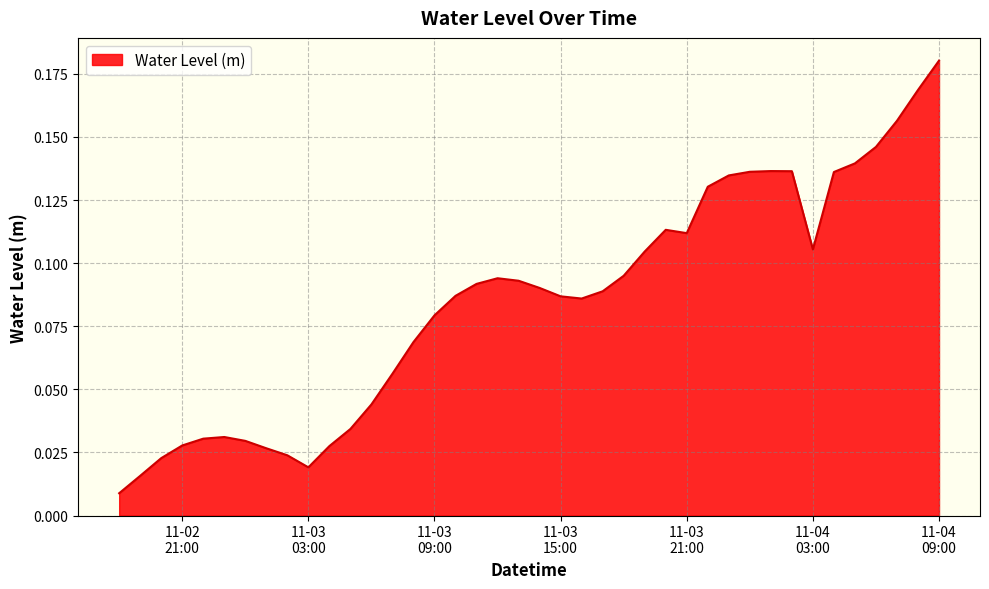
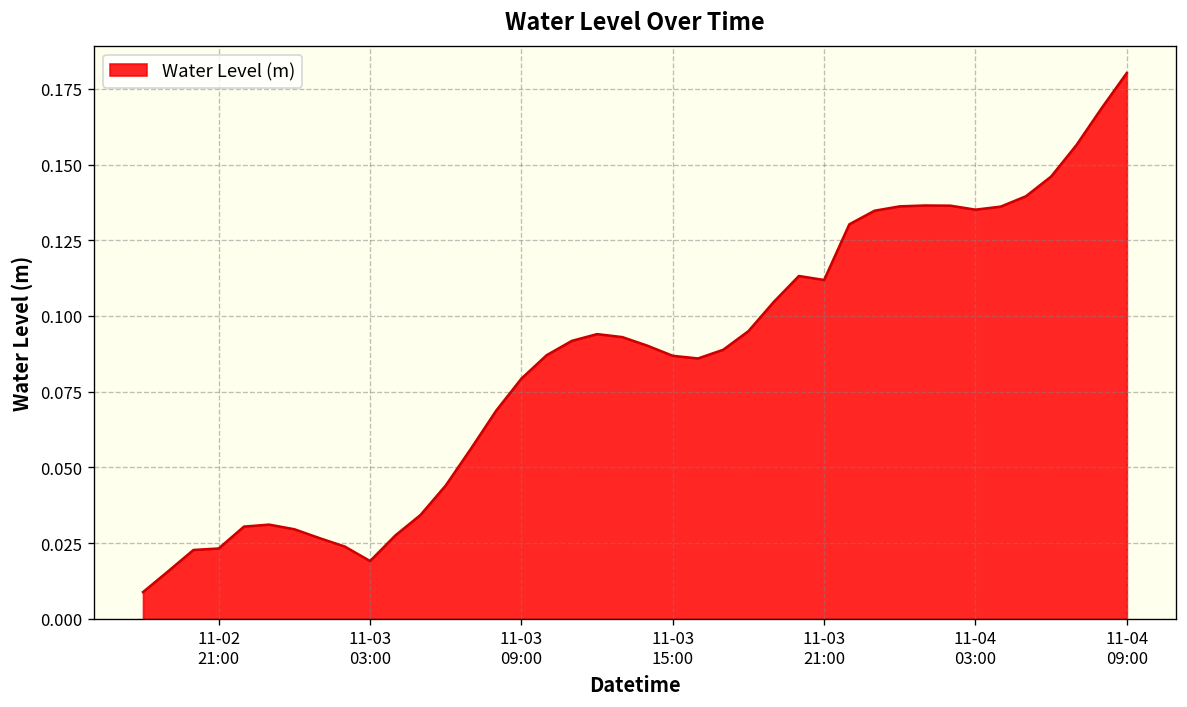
11-02 21:00: 0.028 -> 0.023
11-04 03:00: 0.105 -> 0.135
